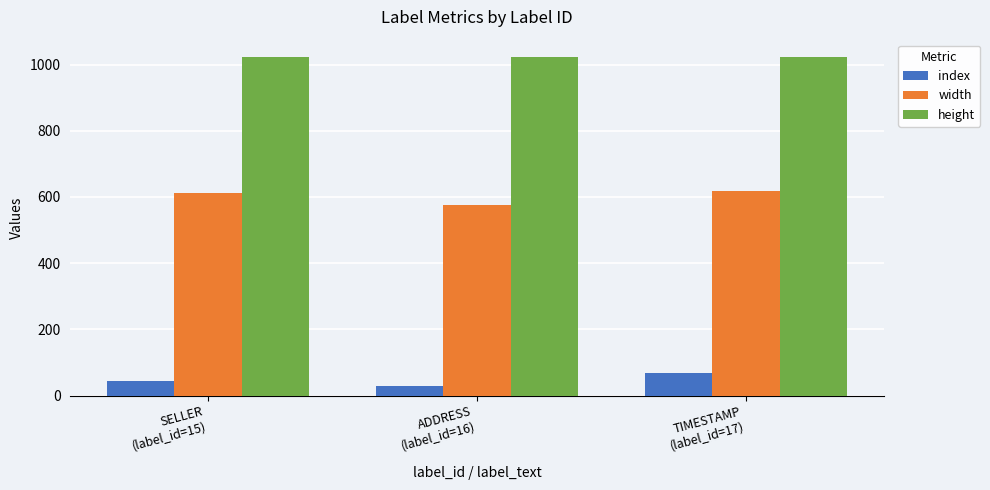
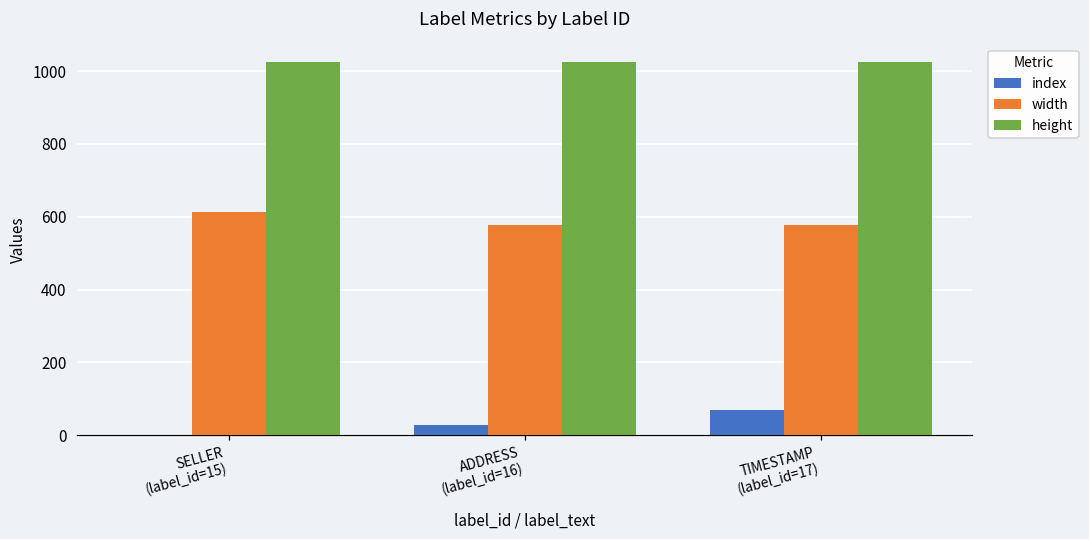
index, SELLER (label_id=15): 50 -> 0
width, TIMESTAMP (label_id=17): 620 -> 580
